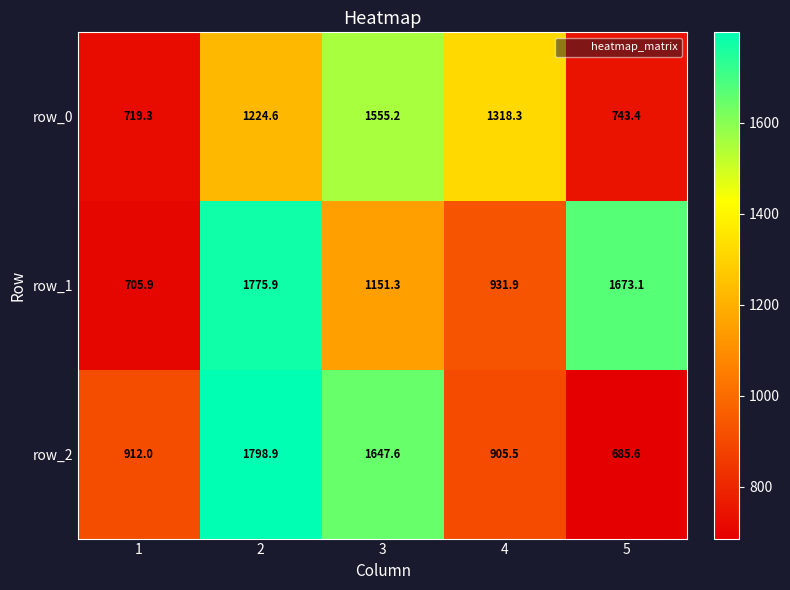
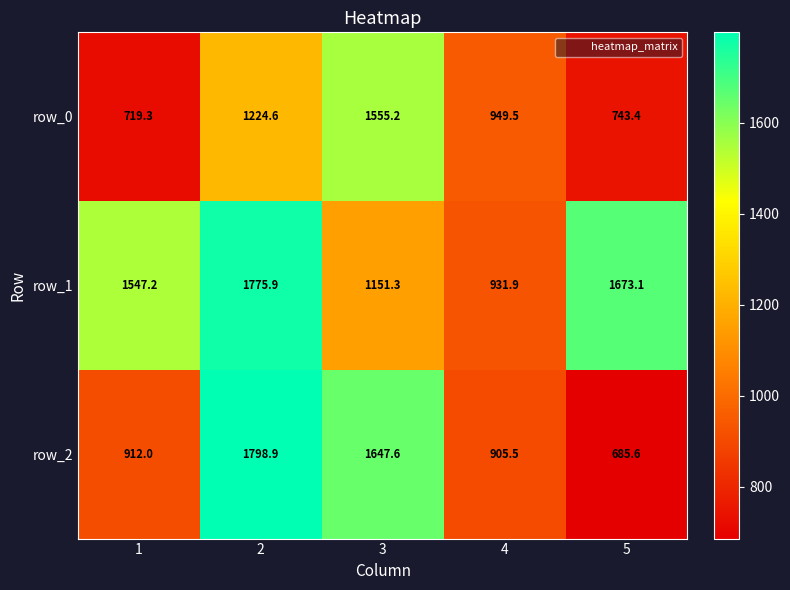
row_0, 4: 1318.3 -> 949.5
row_1, 1: 705.9 -> 1547.2
